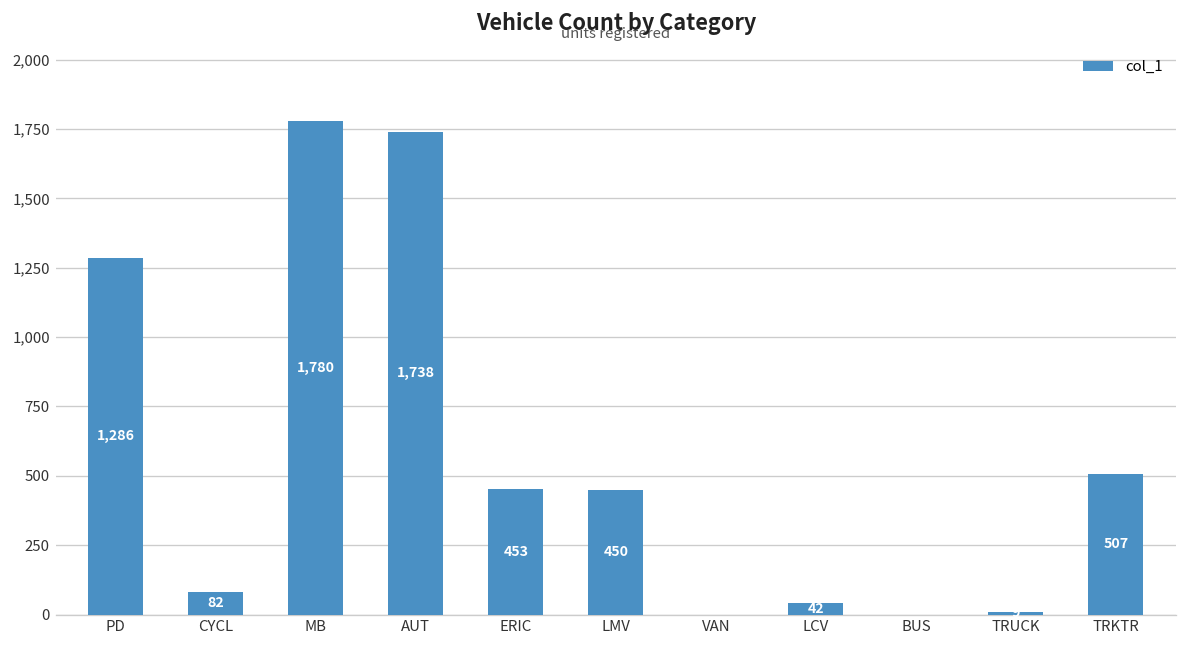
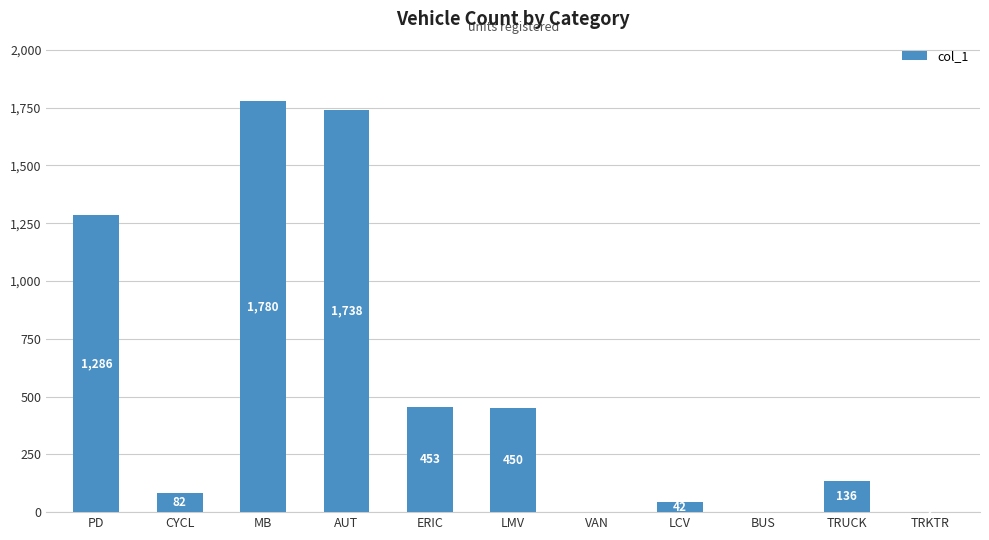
TRUCK: 10 -> 140
TRKTR: 510 -> 0
